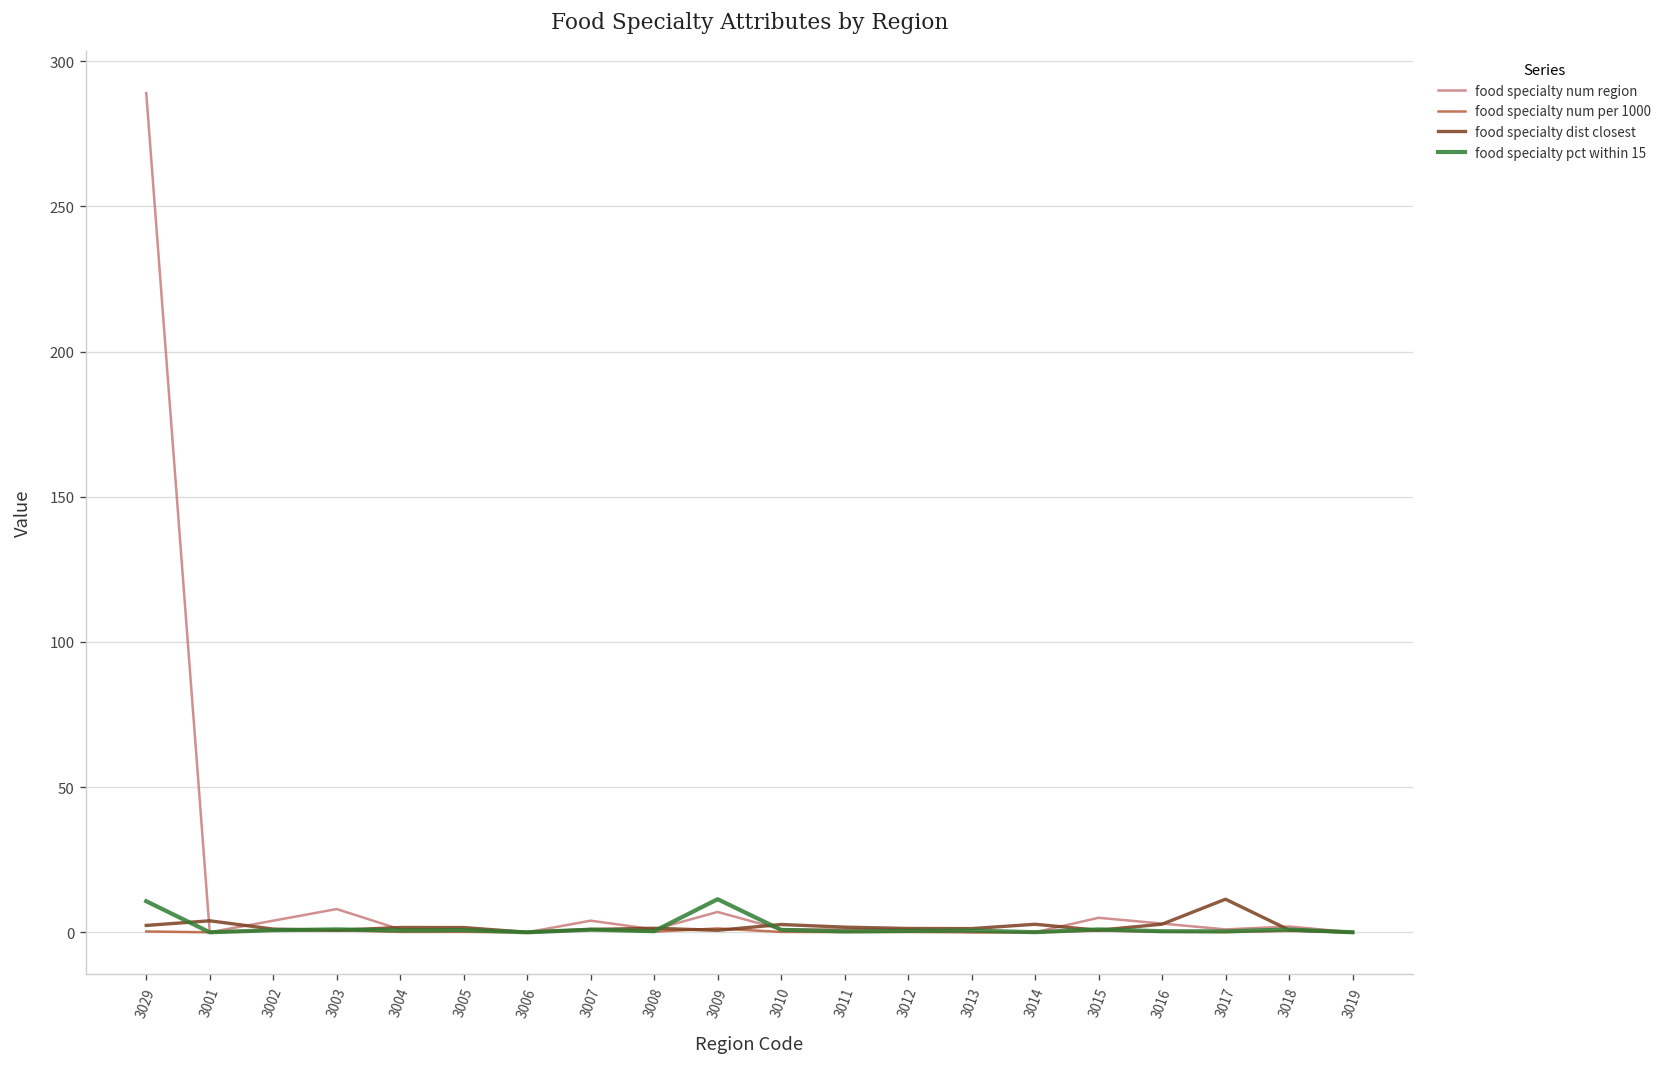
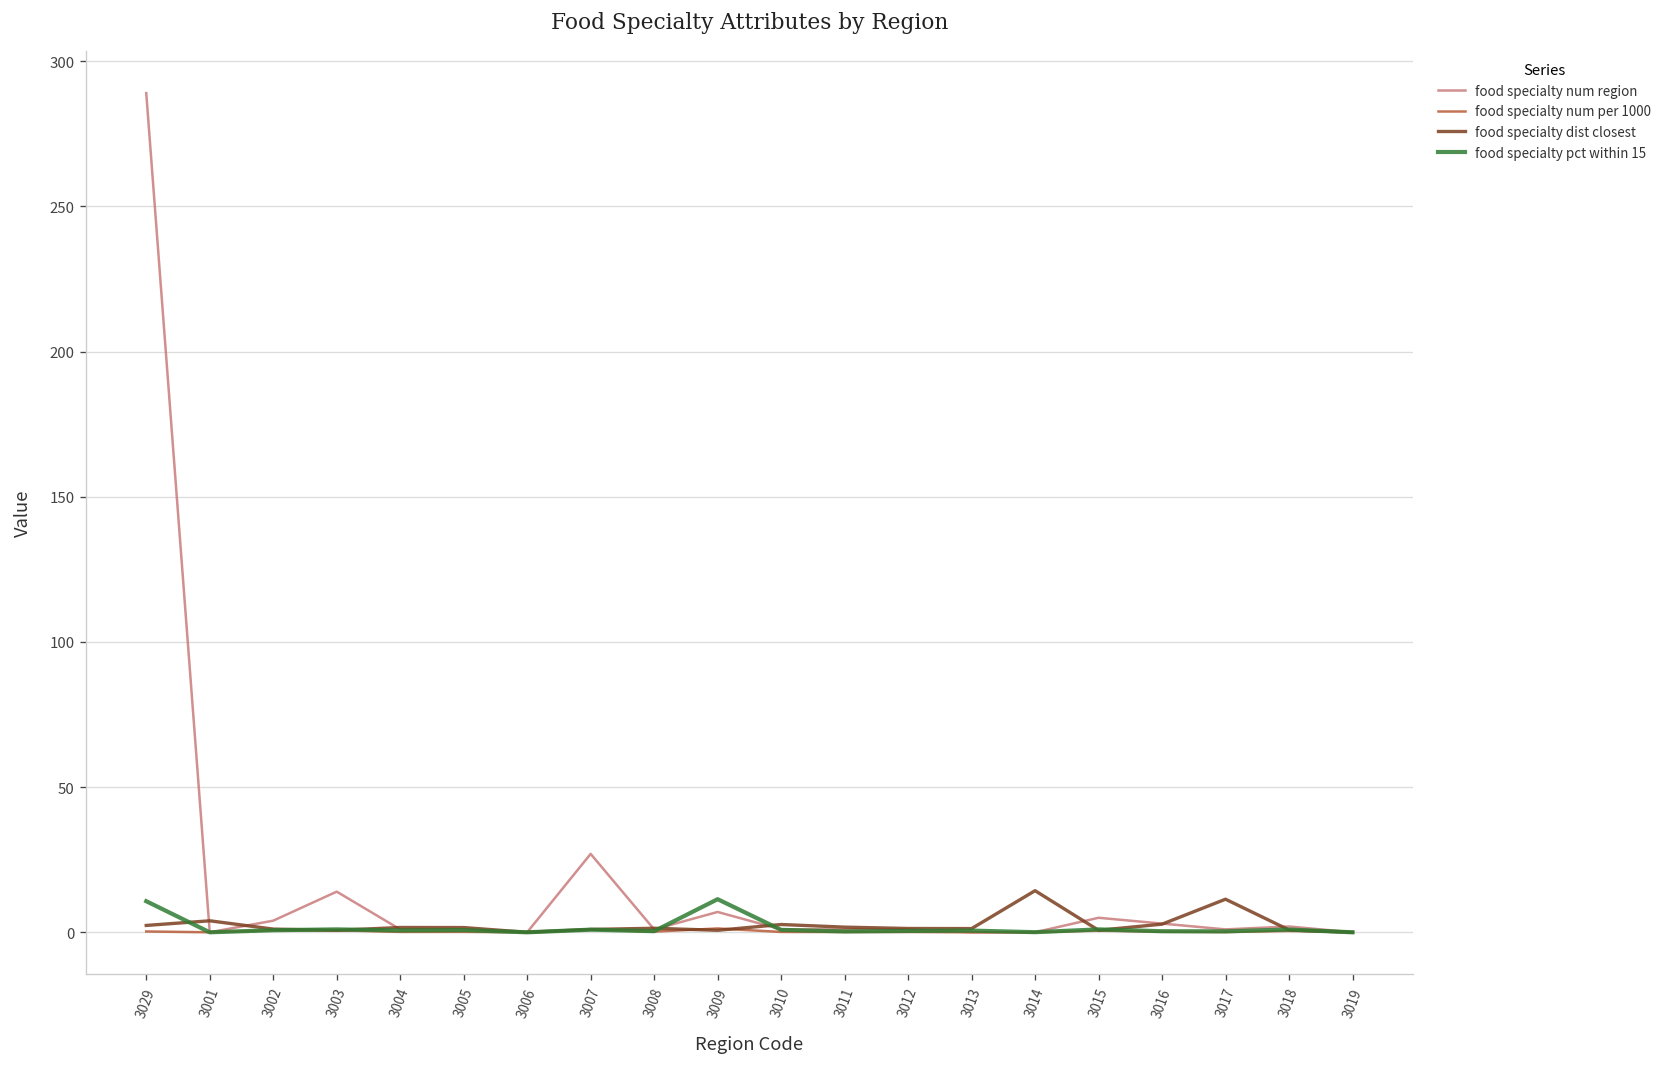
food specialty num region, 3003: 8 -> 14
food specialty num region, 3007: 4 -> 27
food specialty dist closest, 3014: 3 -> 14
